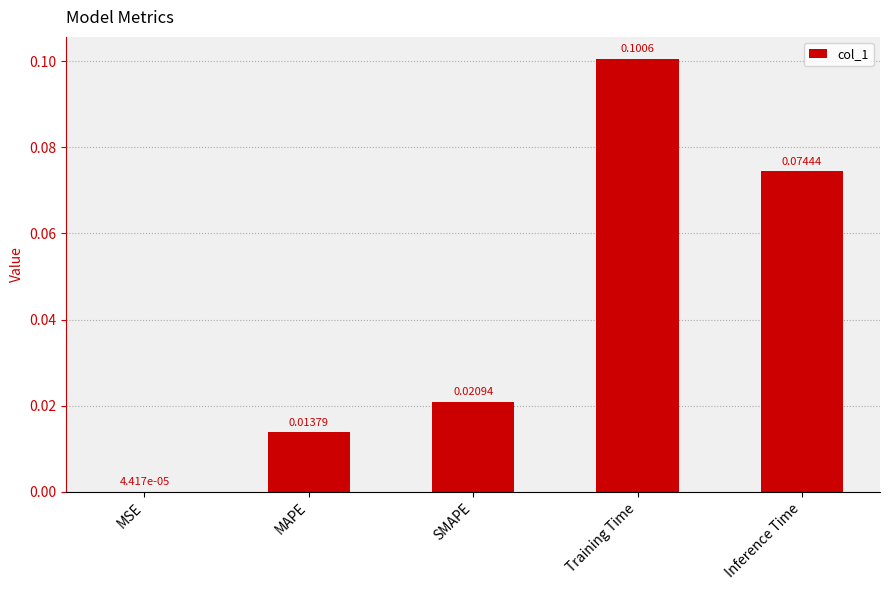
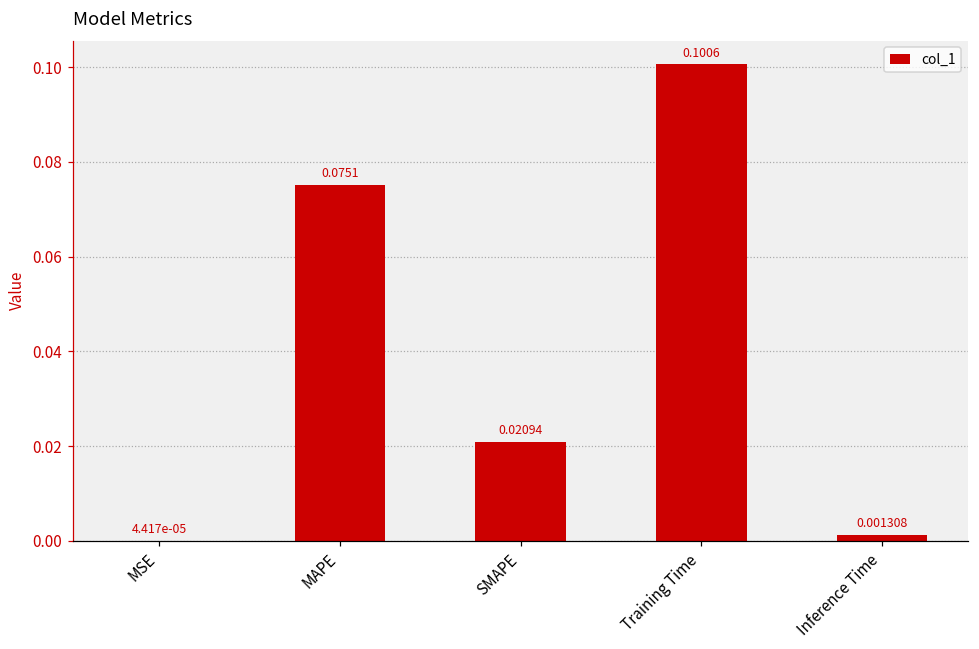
MAPE: 0.01379 -> 0.0751
Inference Time: 0.07444 -> 0.001308
